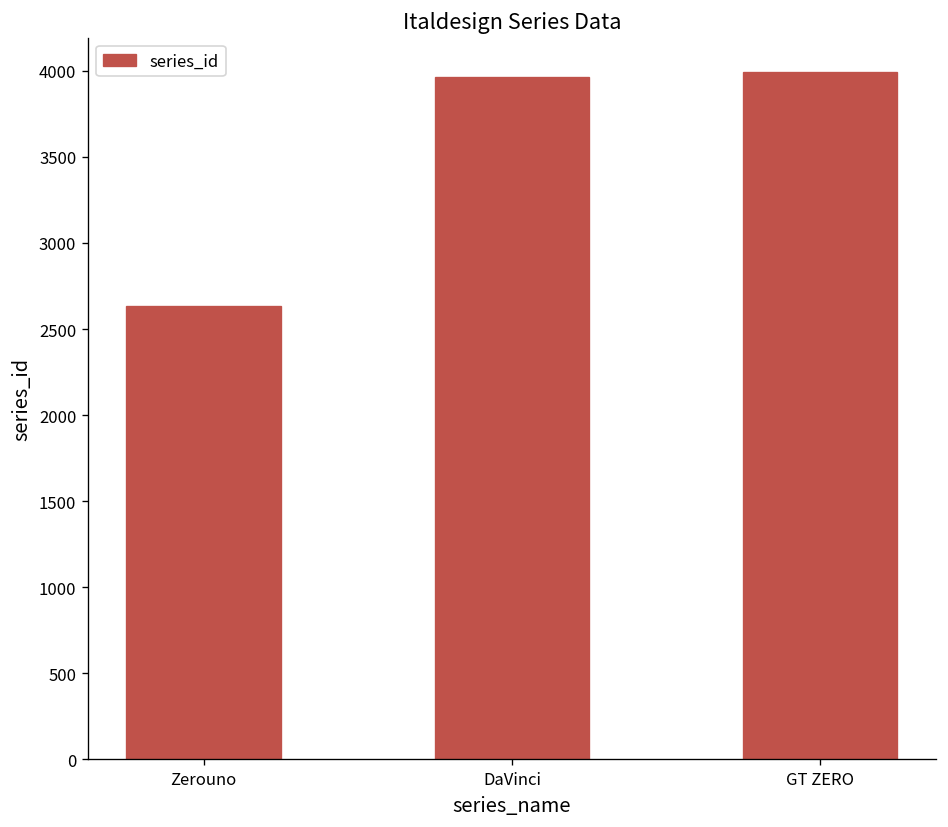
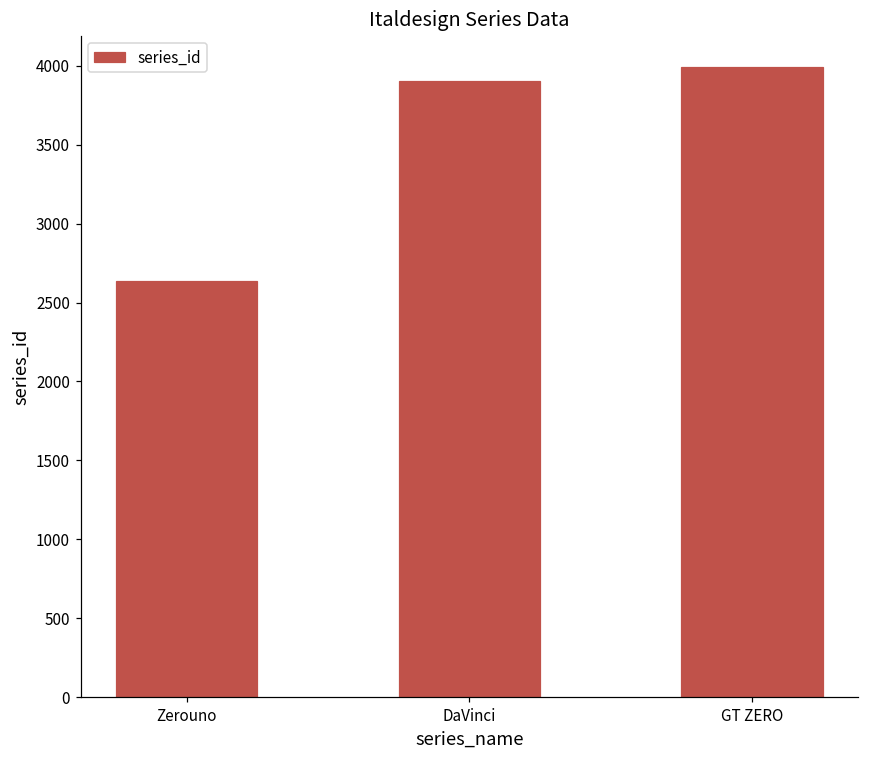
DaVinci: 3960 -> 3900
